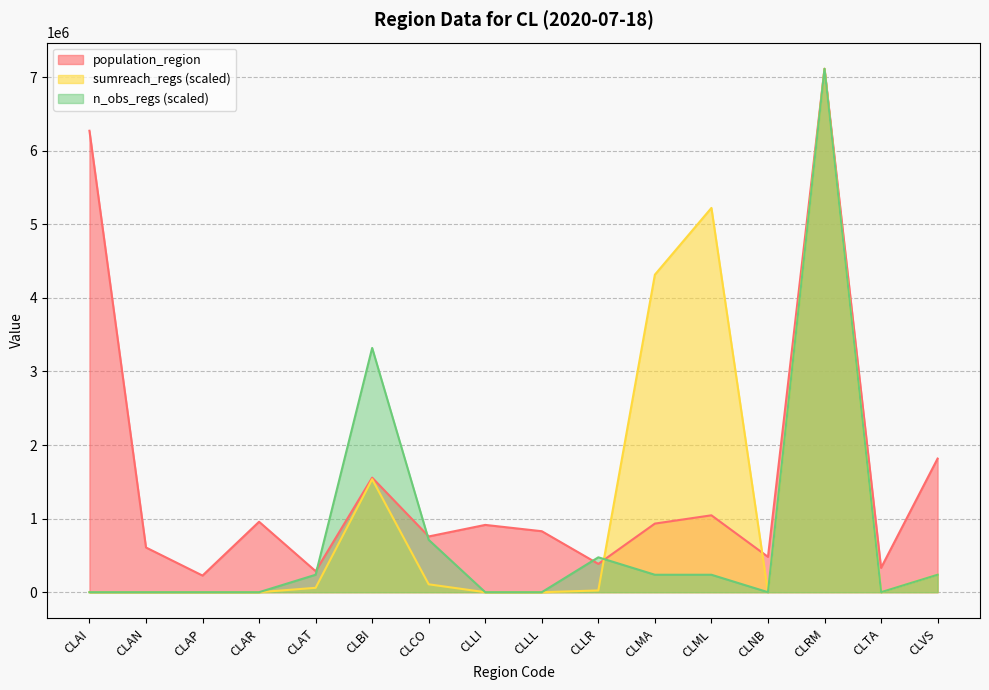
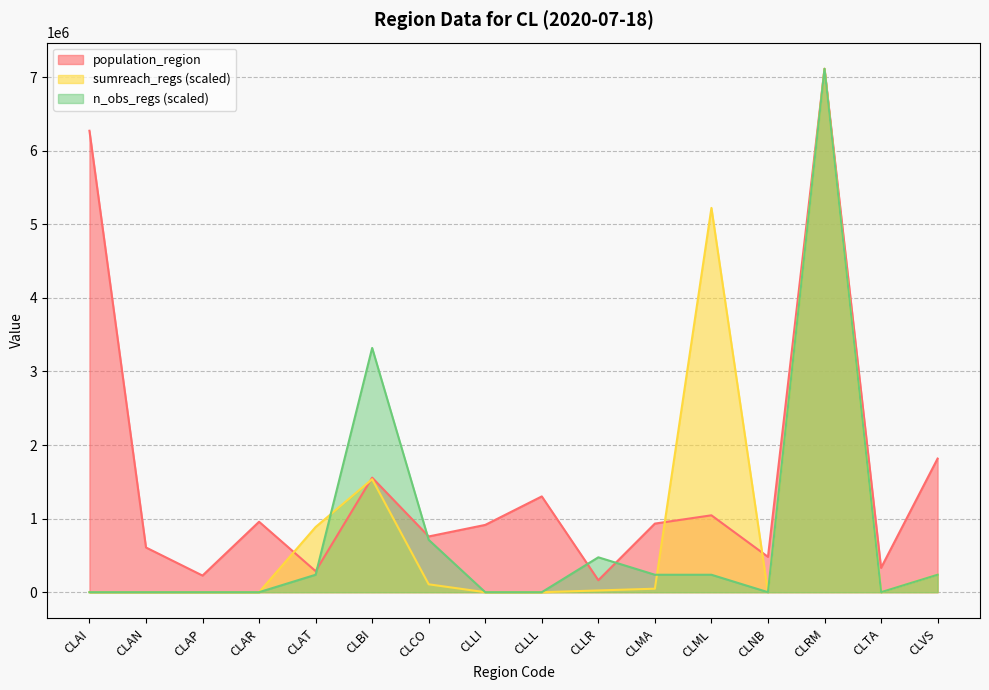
sumreach_regs (scaled), CLAT: 100000 -> 900000
population_region, CLLL: 800000 -> 1300000
population_region, CLLR: 400000 -> 200000
sumreach_regs (scaled), CLMA: 4300000 -> 0
